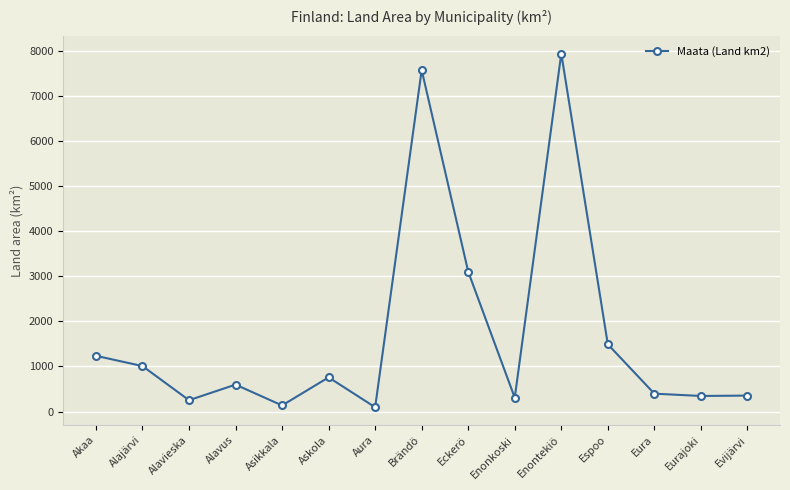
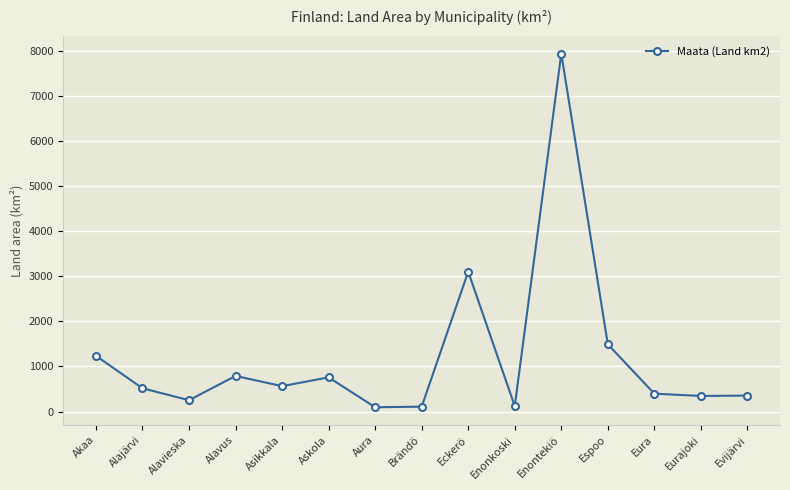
Alajärvi: 1000 -> 500
Alavus: 600 -> 800
Asikkala: 100 -> 600
Brändö: 7600 -> 100
Enonkoski: 300 -> 100
